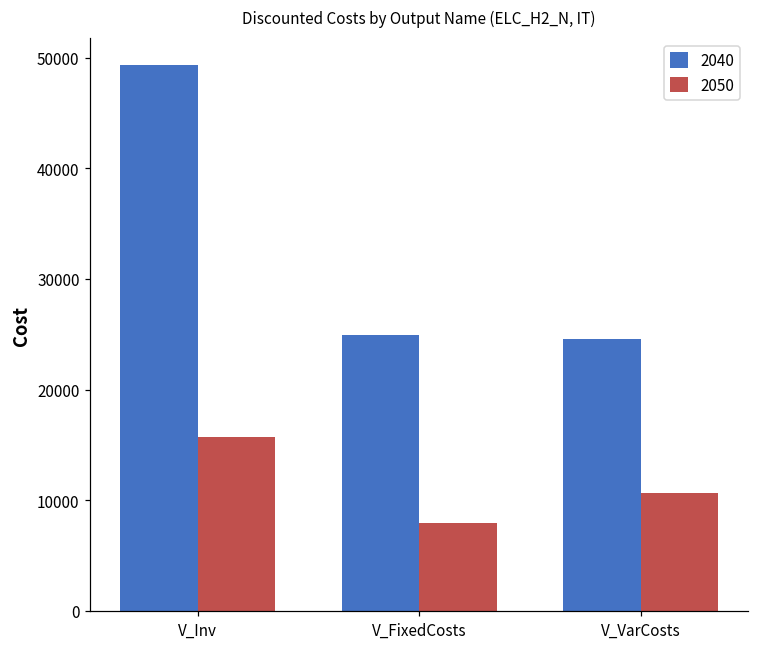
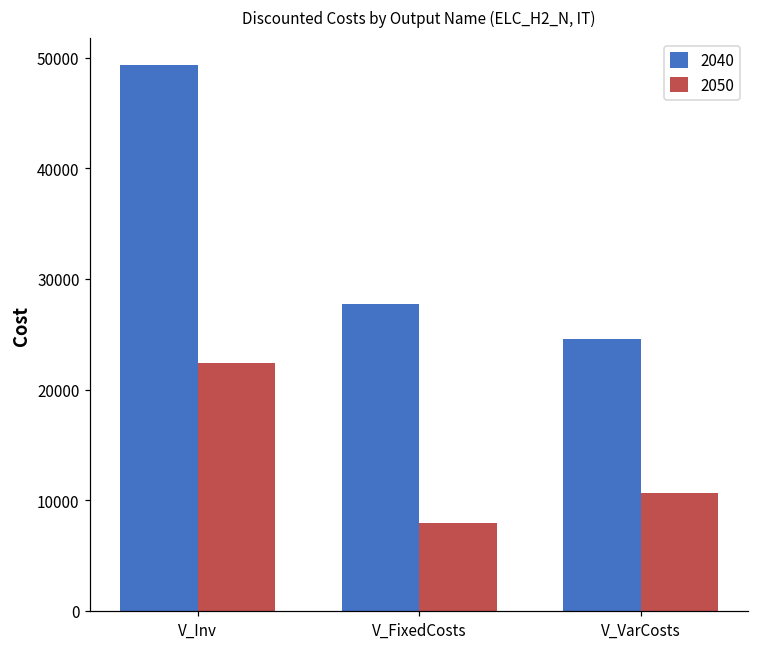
2050, V_Inv: 15700 -> 22400
2040, V_FixedCosts: 24900 -> 27700
